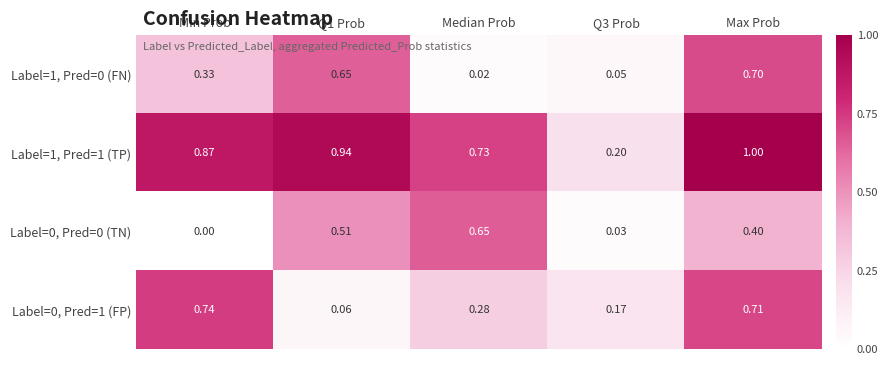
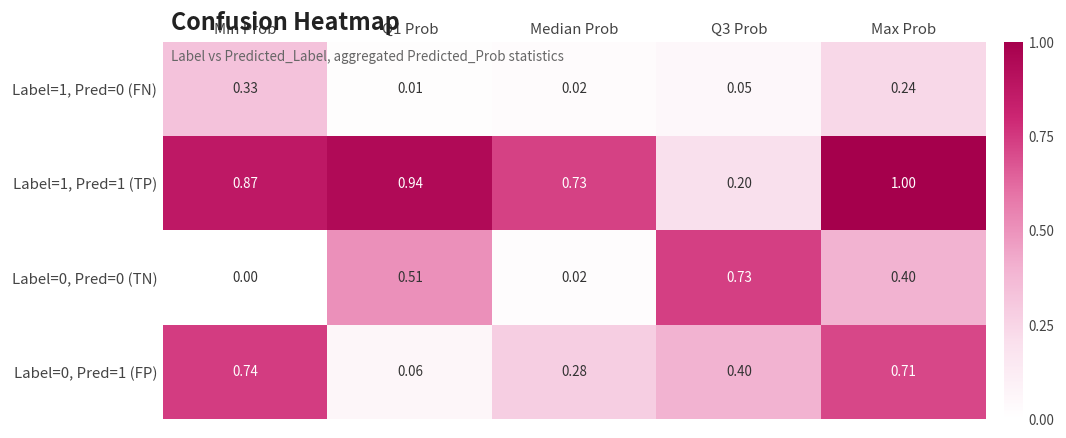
Label=1, Pred=0 (FN), Q1 Prob: 0.65 -> 0.01
Label=1, Pred=0 (FN), Max Prob: 0.70 -> 0.24
Label=0, Pred=0 (TN), Median Prob: 0.65 -> 0.02
Label=0, Pred=0 (TN), Q3 Prob: 0.03 -> 0.73
Label=0, Pred=1 (FP), Q3 Prob: 0.17 -> 0.40
